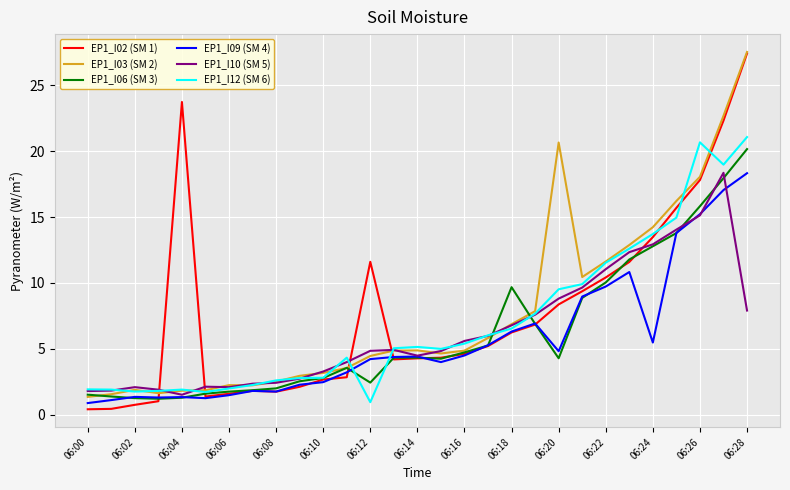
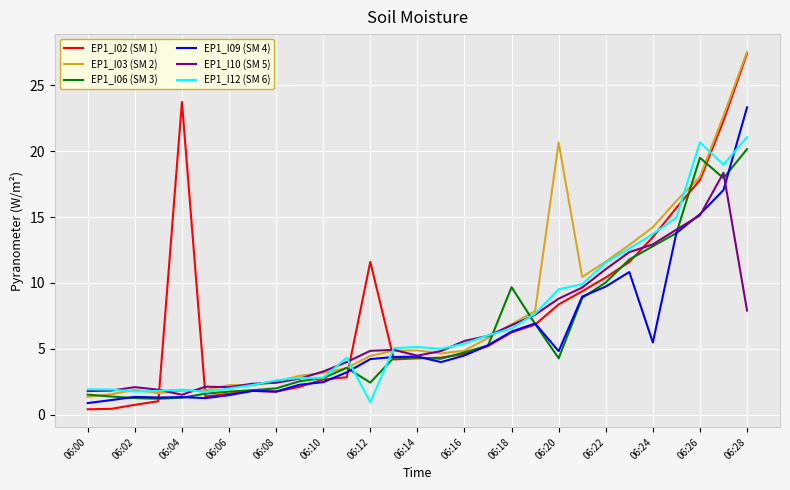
EP1_I06 (SM 3), 06:26: 15.8 -> 19.5
EP1_I09 (SM 4), 06:28: 18.3 -> 23.3
